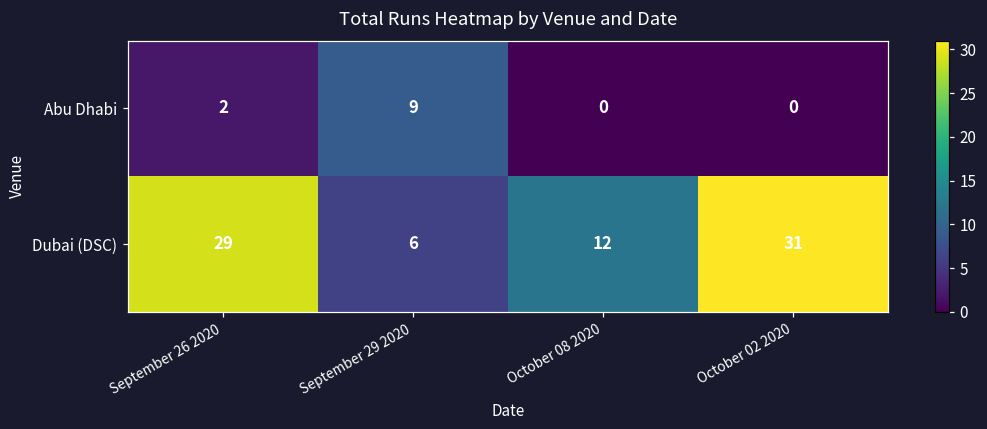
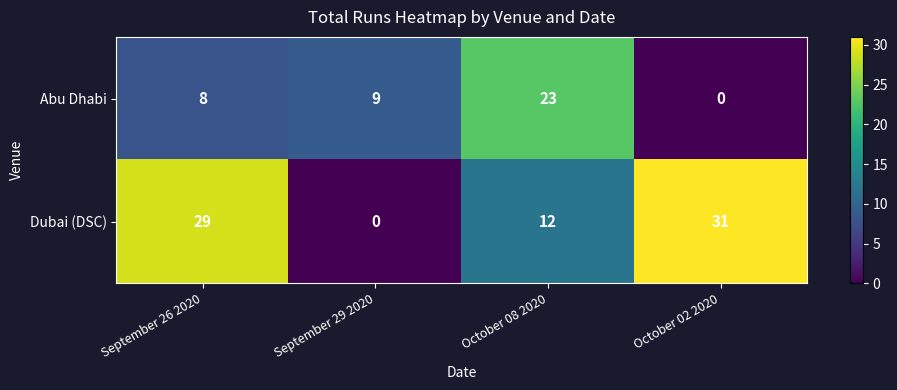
Abu Dhabi, September 26 2020: 2 -> 8
Abu Dhabi, October 08 2020: 0 -> 23
Dubai (DSC), September 29 2020: 6 -> 0
